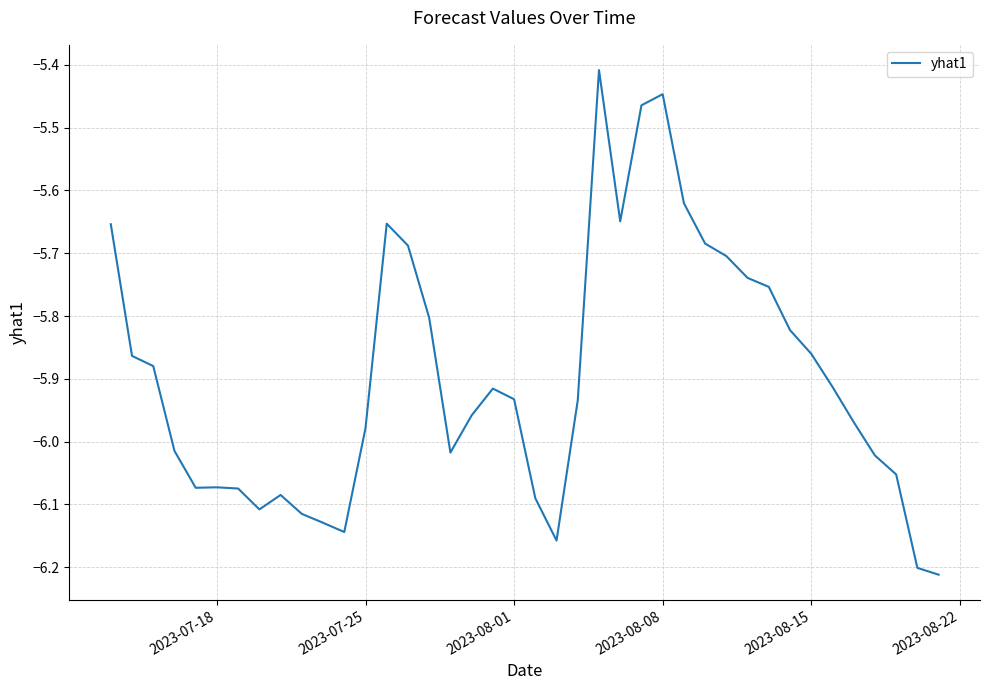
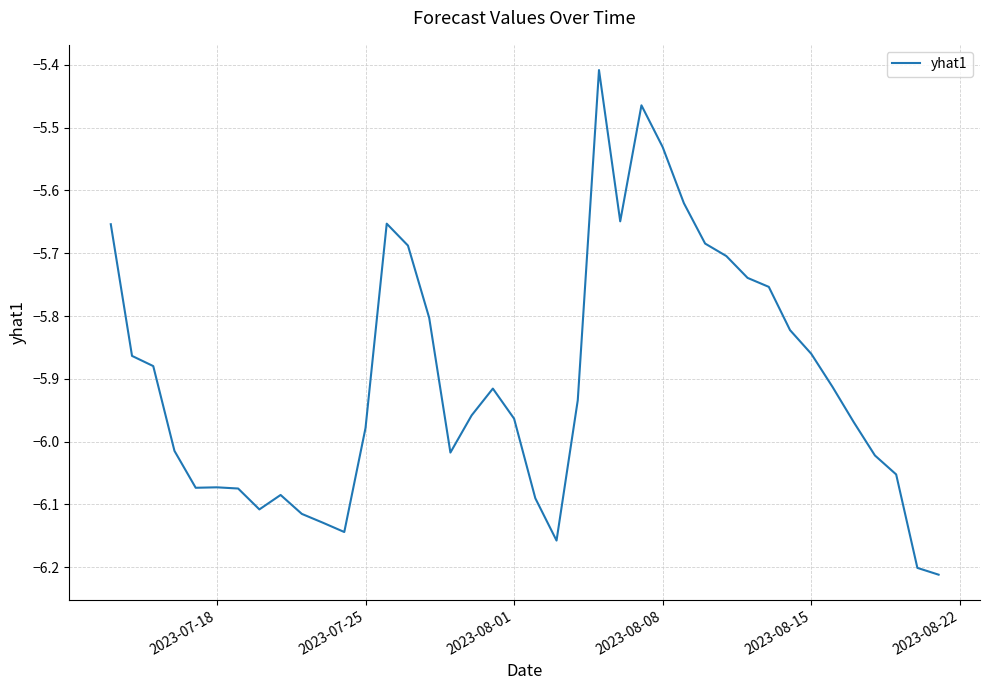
2023-08-01: -5.93 -> -5.96
2023-08-08: -5.45 -> -5.53
